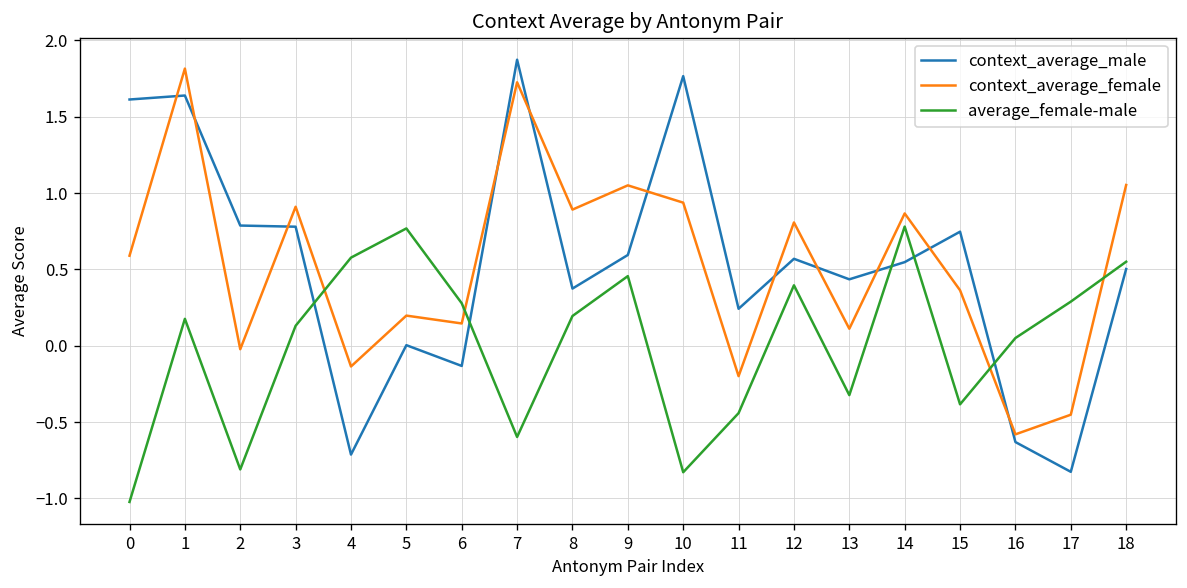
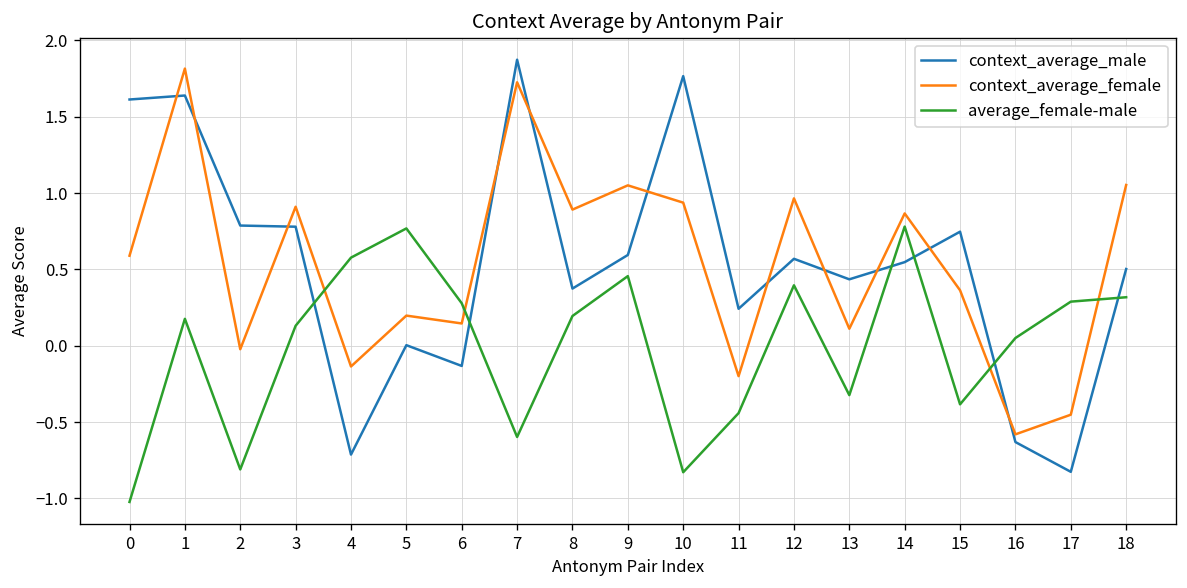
context_average_female, 12: 0.81 -> 0.97
average_female-male, 18: 0.55 -> 0.32
